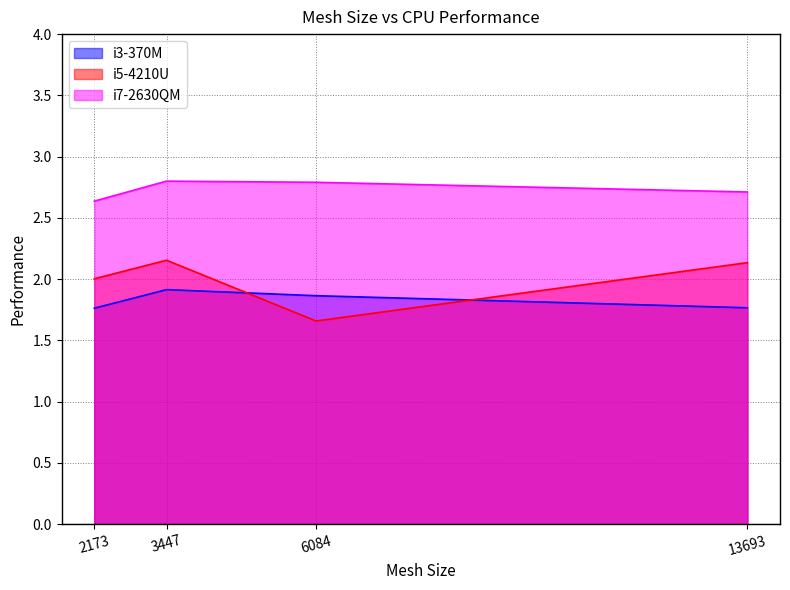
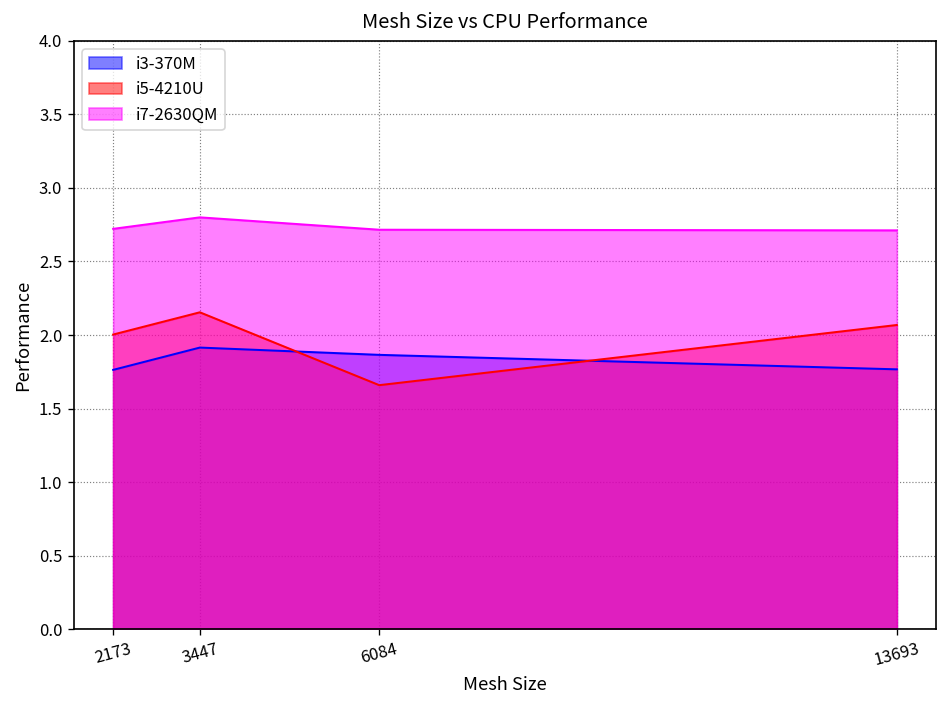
i7-2630QM, 2173: 2.64 -> 2.72
i7-2630QM, 6084: 2.79 -> 2.72
i5-4210U, 13693: 2.13 -> 2.07
